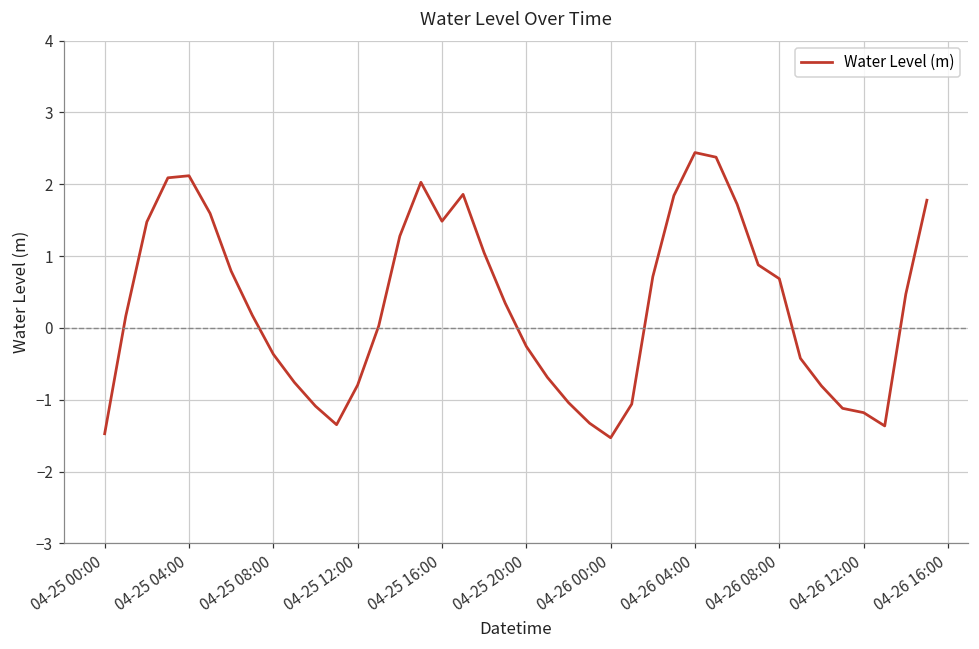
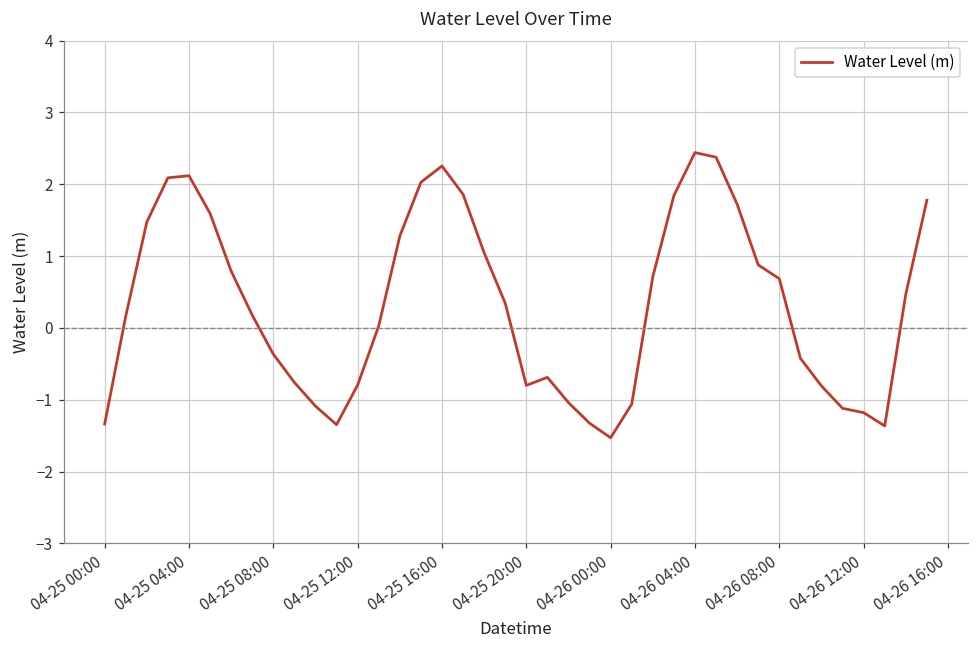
04-25 00:00: -1.5 -> -1.3
04-25 16:00: 1.5 -> 2.3
04-25 20:00: -0.3 -> -0.8
